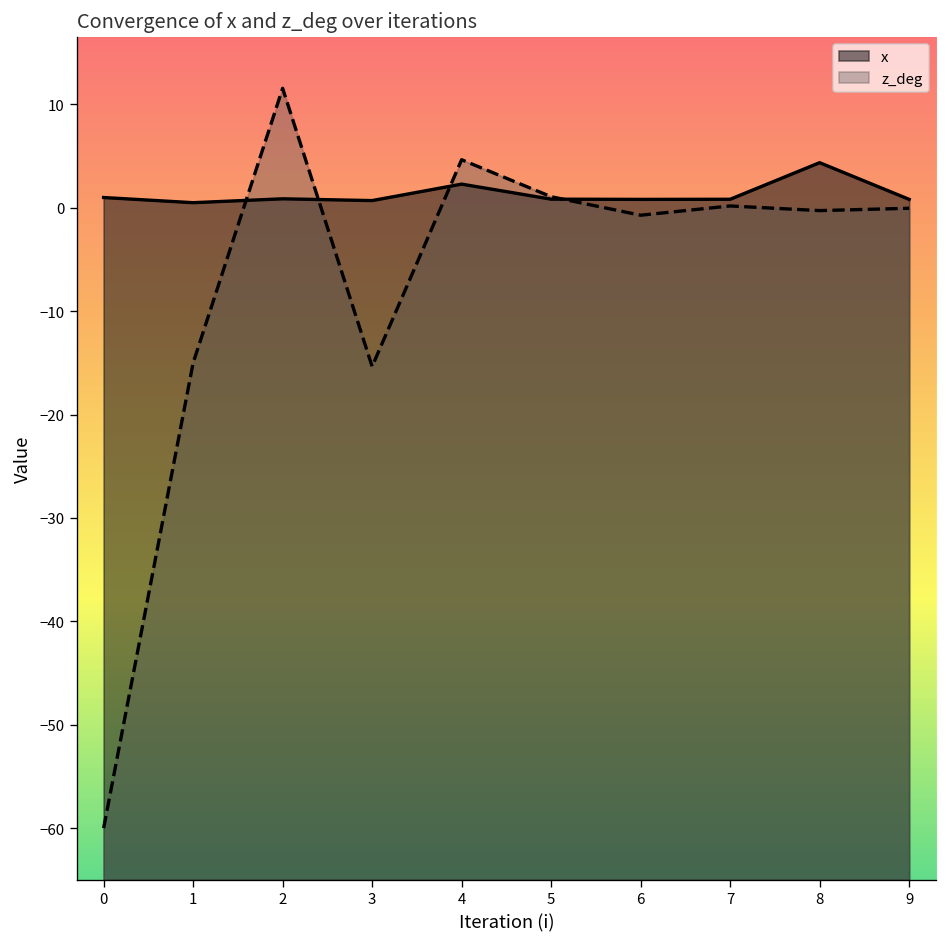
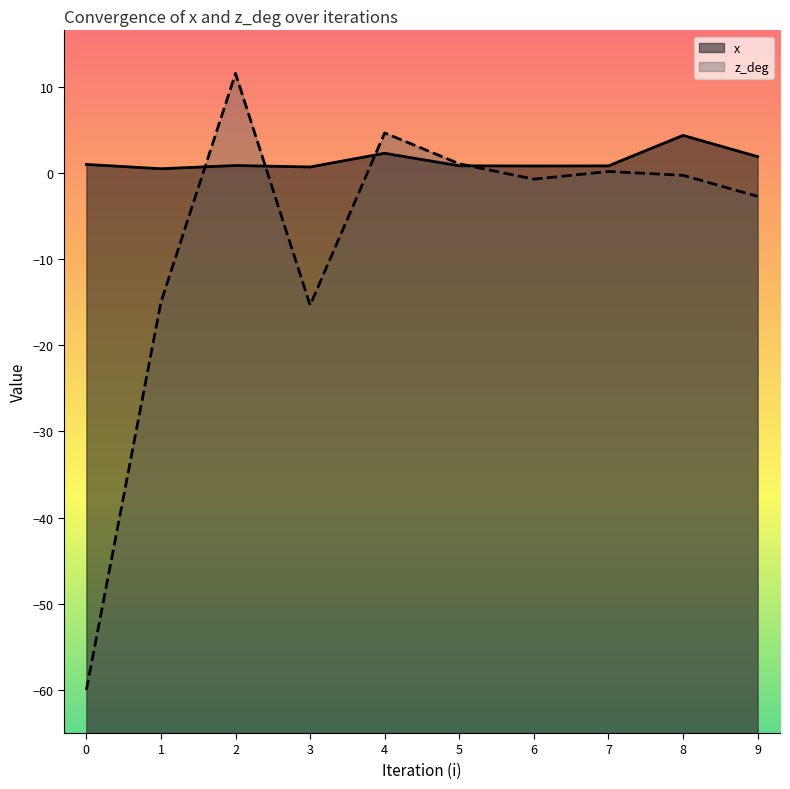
x, 9: 1 -> 2
z_deg, 9: 0 -> -3
